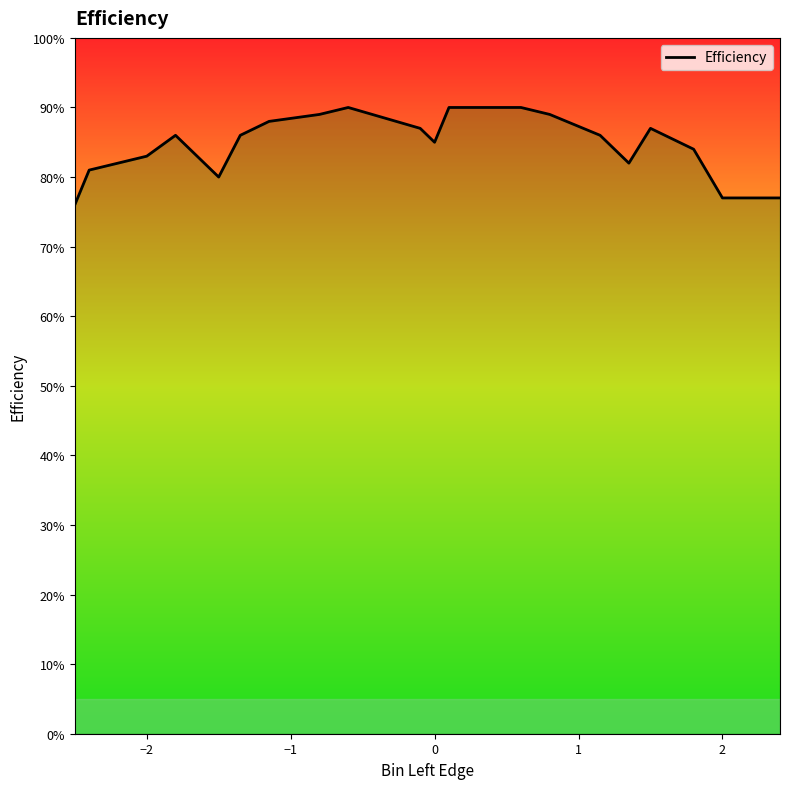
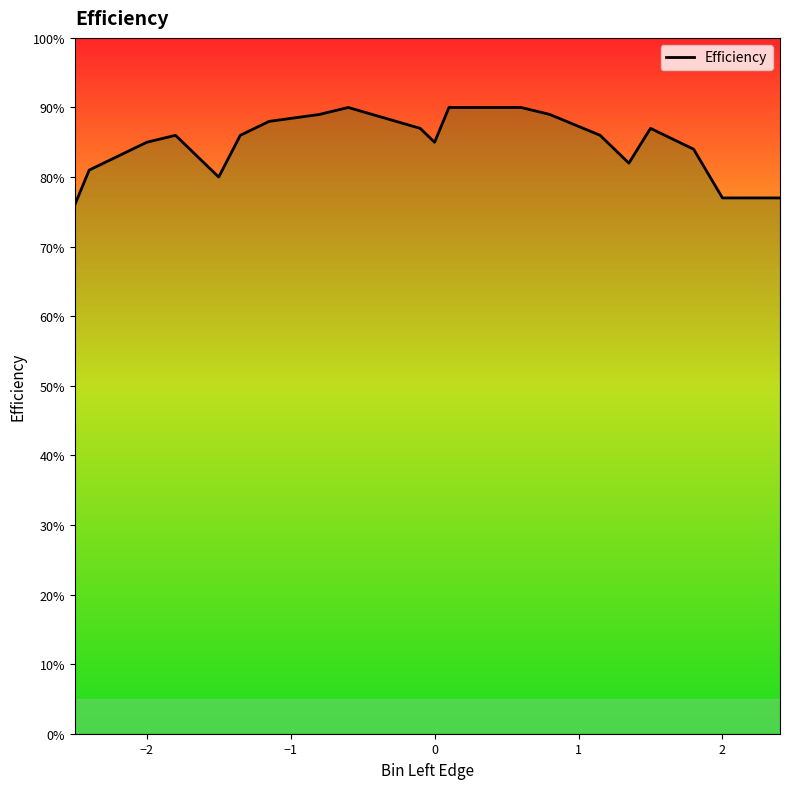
−2: 83% -> 85%
